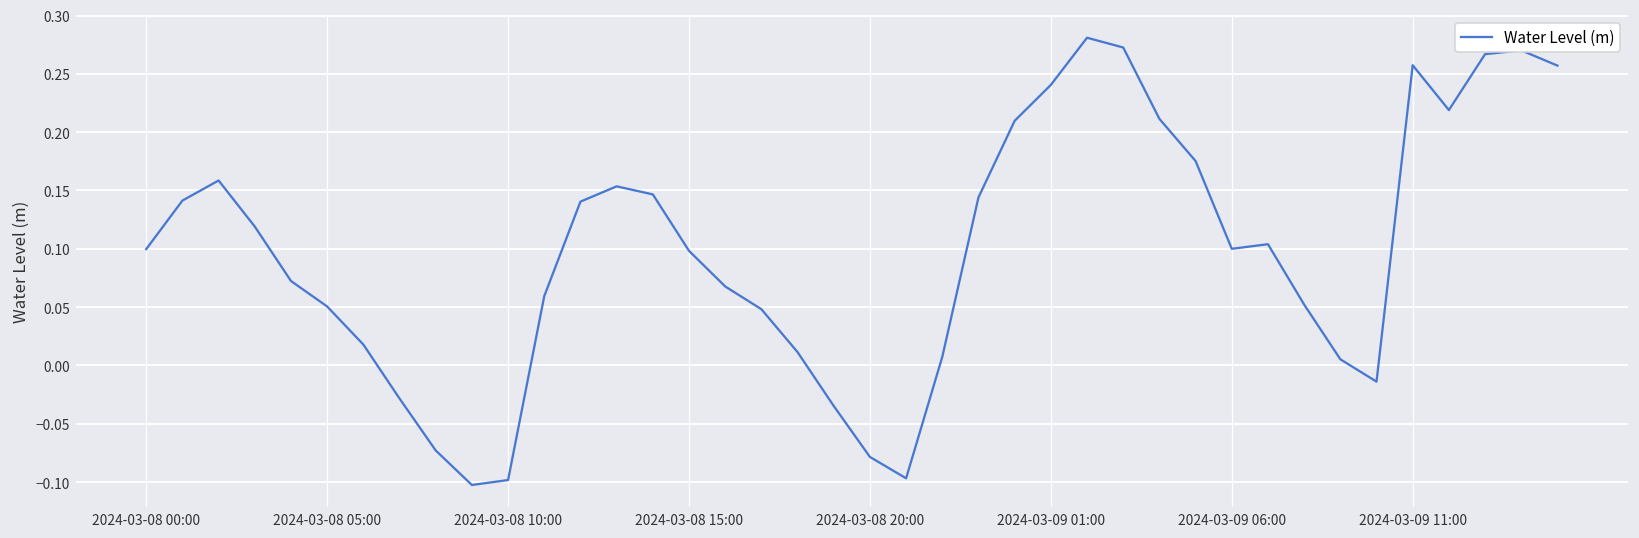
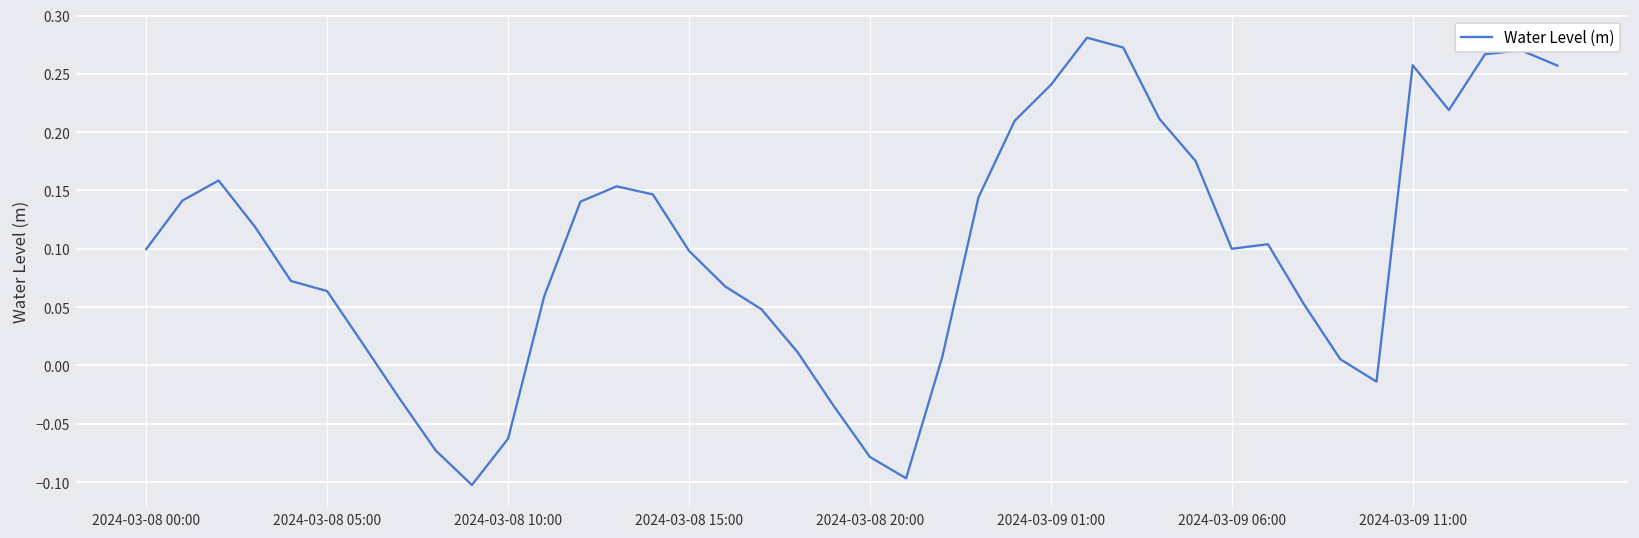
2024-03-08 05:00: 0.051 -> 0.064
2024-03-08 10:00: -0.098 -> -0.063
